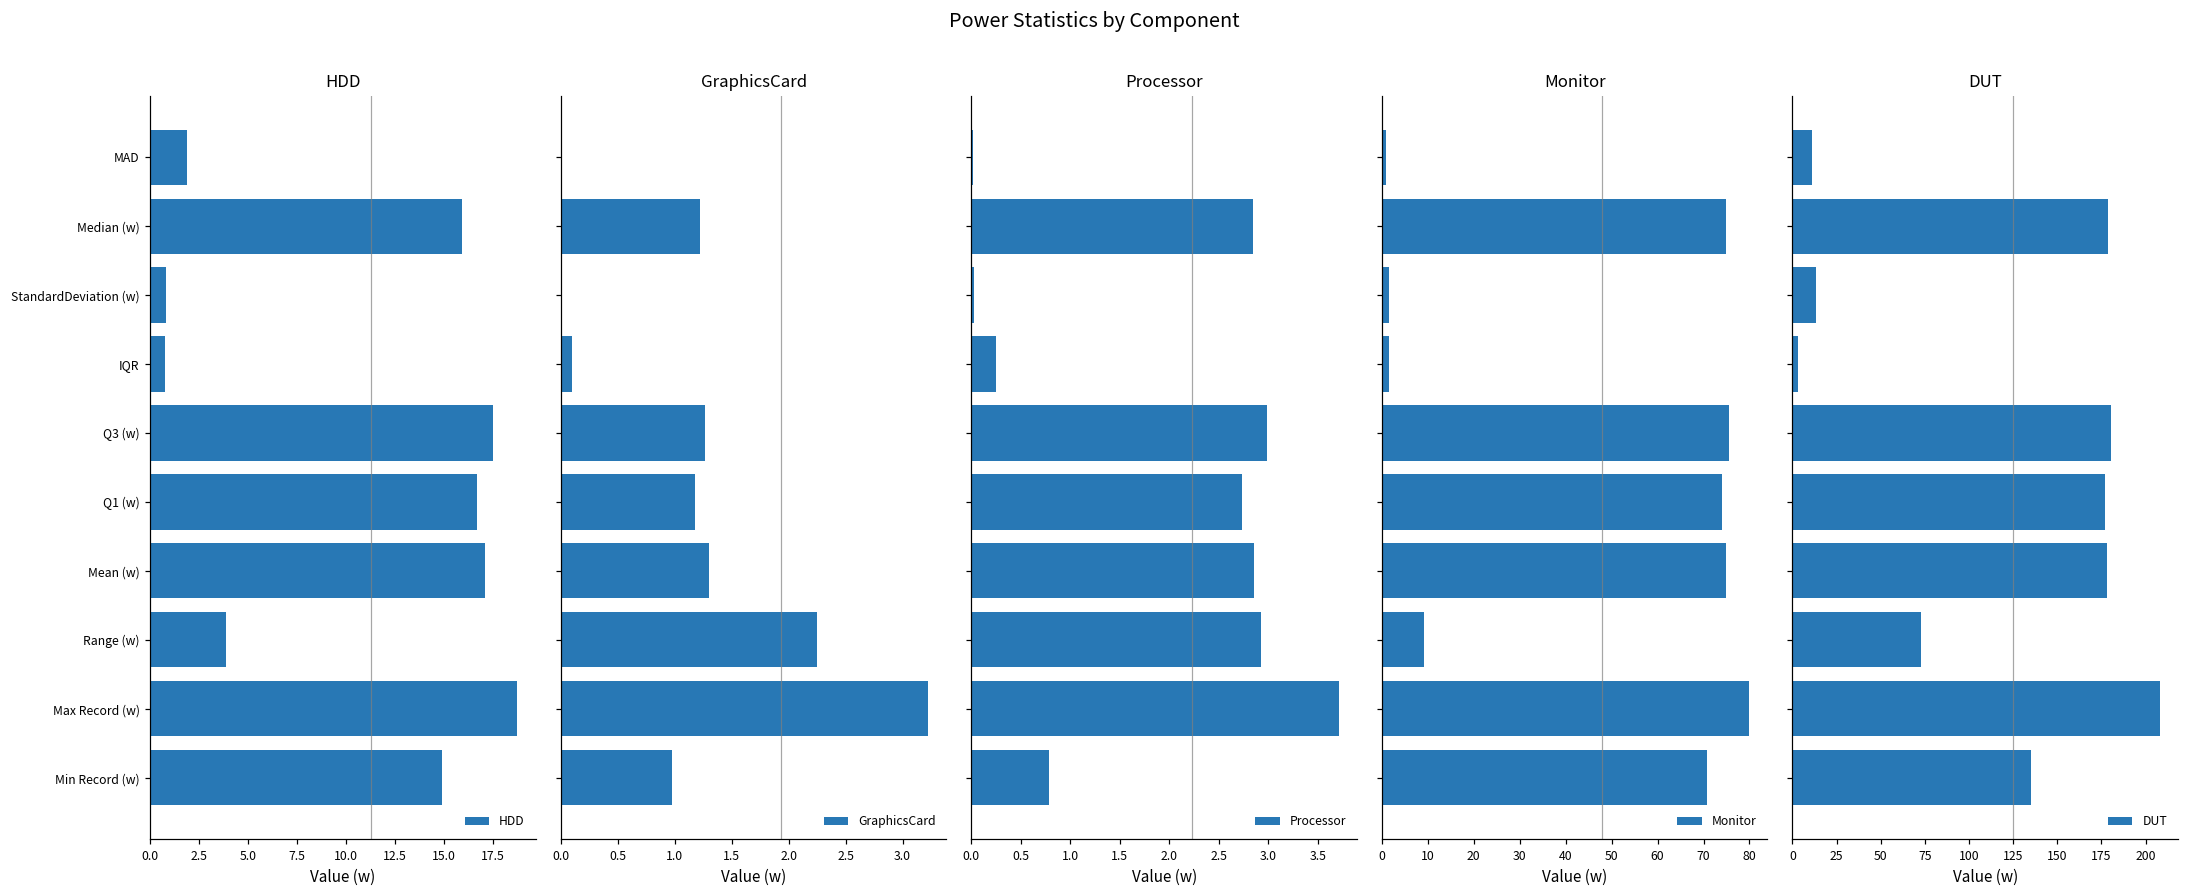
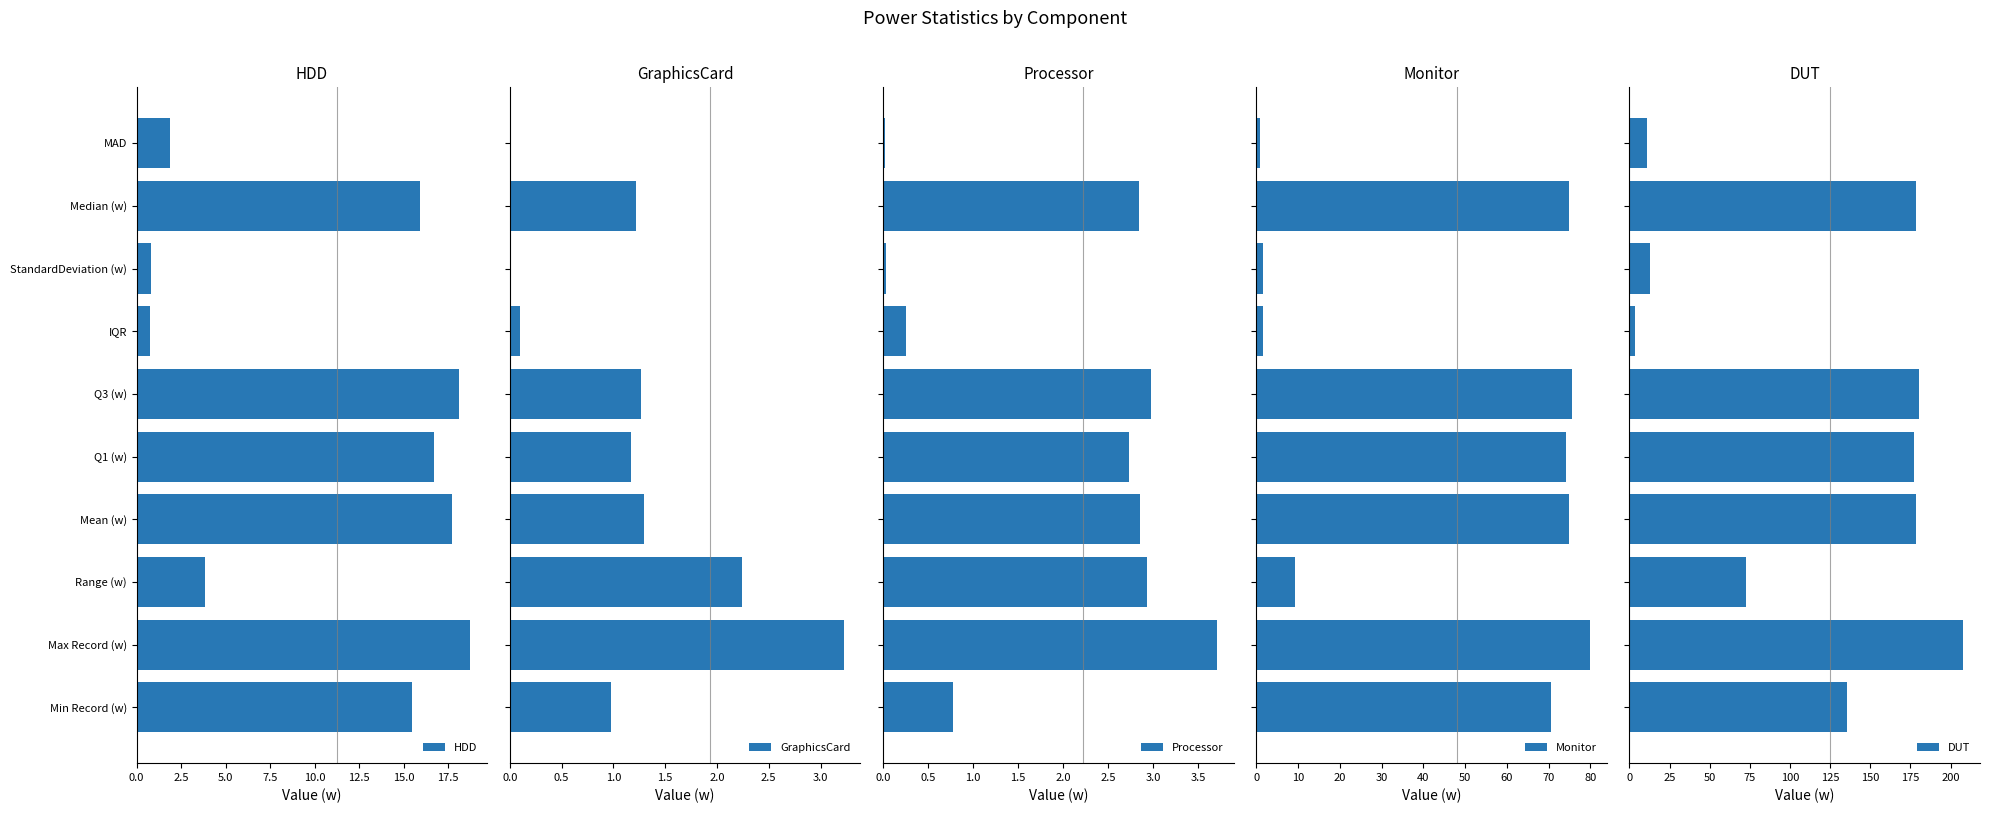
HDD, Q3 (w): 17.5 -> 18.1
HDD, Mean (w): 17.1 -> 17.7
HDD, Min Record (w): 14.9 -> 15.5
